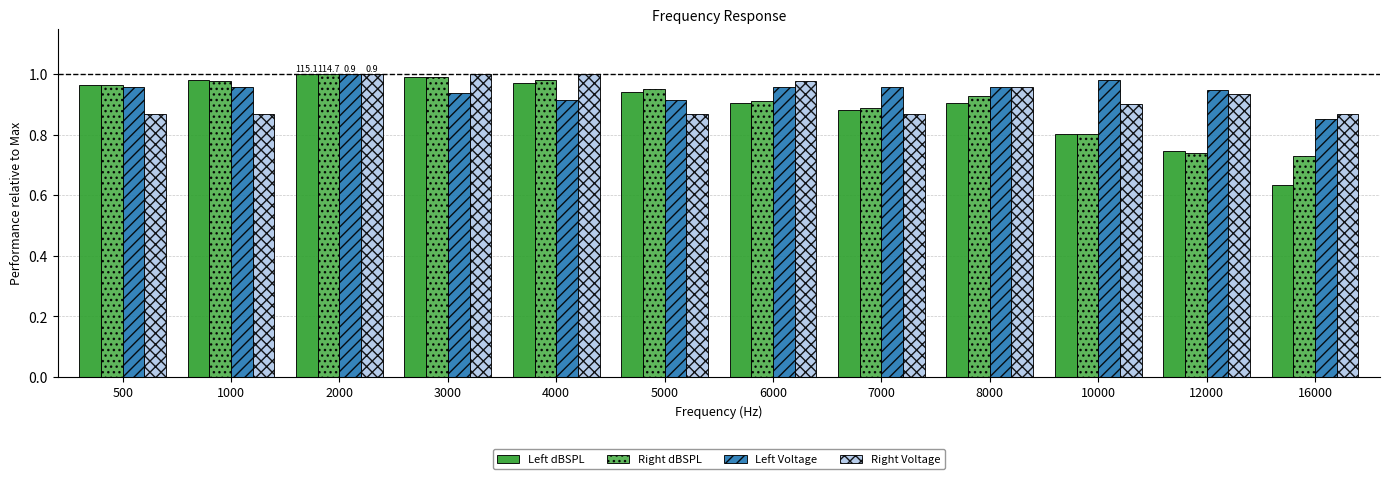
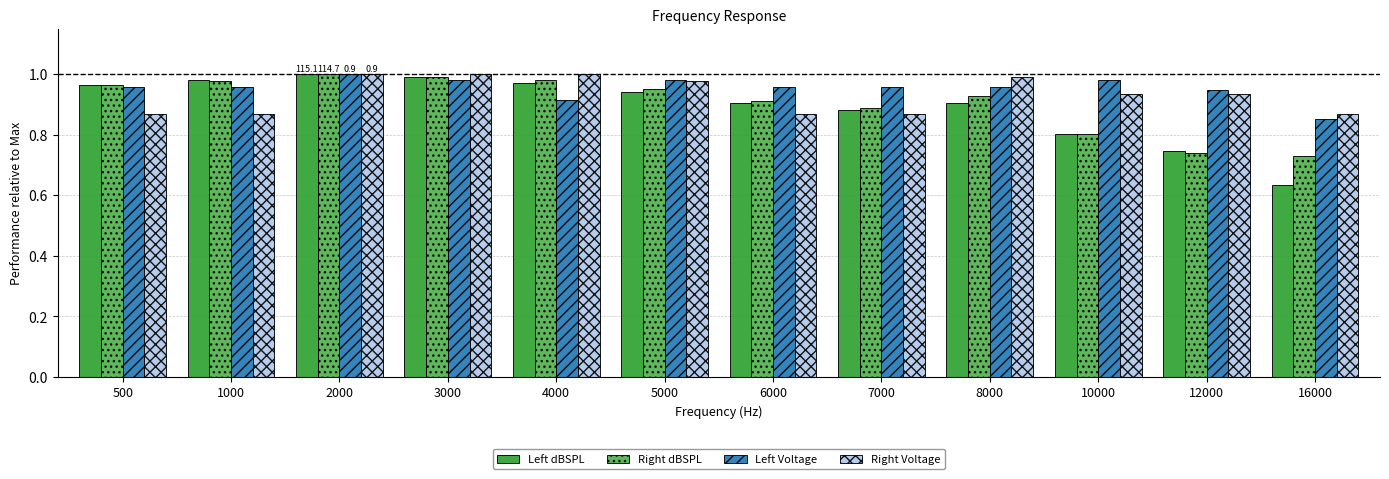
Left Voltage, 3000: 0.94 -> 0.98
Left Voltage, 5000: 0.91 -> 0.98
Right Voltage, 5000: 0.87 -> 0.98
Right Voltage, 6000: 0.98 -> 0.87
Right Voltage, 8000: 0.96 -> 0.99
Right Voltage, 10000: 0.90 -> 0.93
